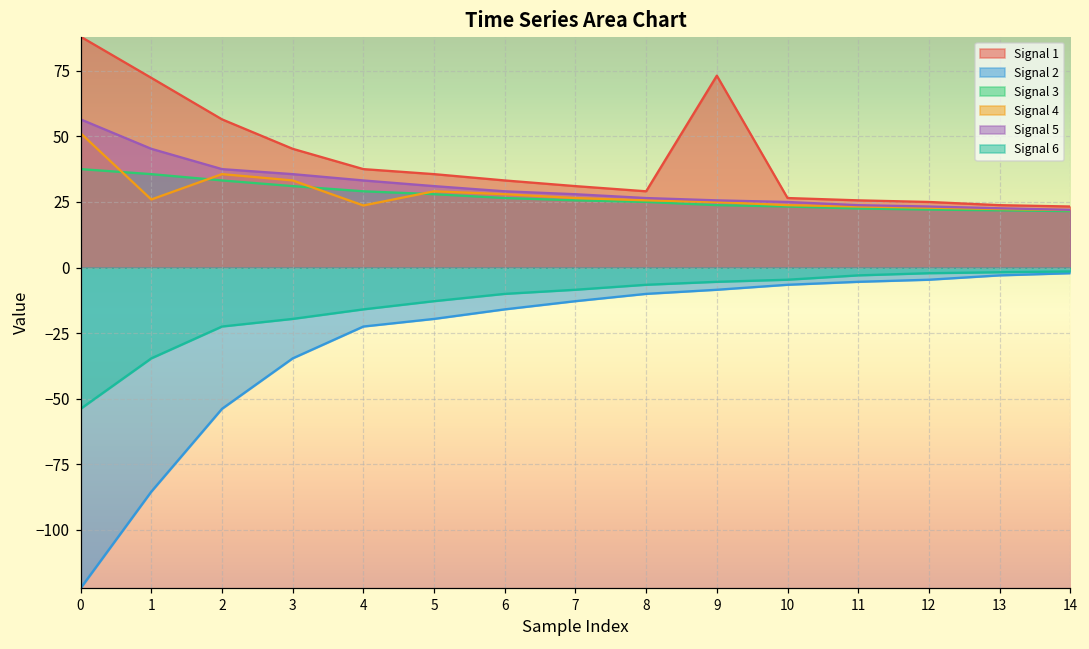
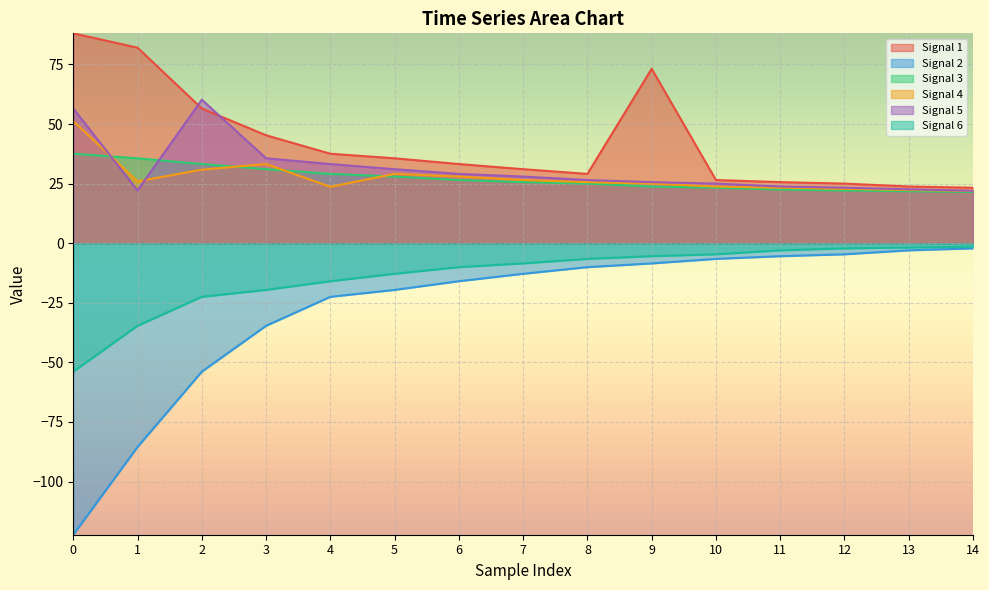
Signal 1, 1: 72 -> 82
Signal 5, 1: 45 -> 22
Signal 4, 2: 36 -> 31
Signal 5, 2: 38 -> 60
